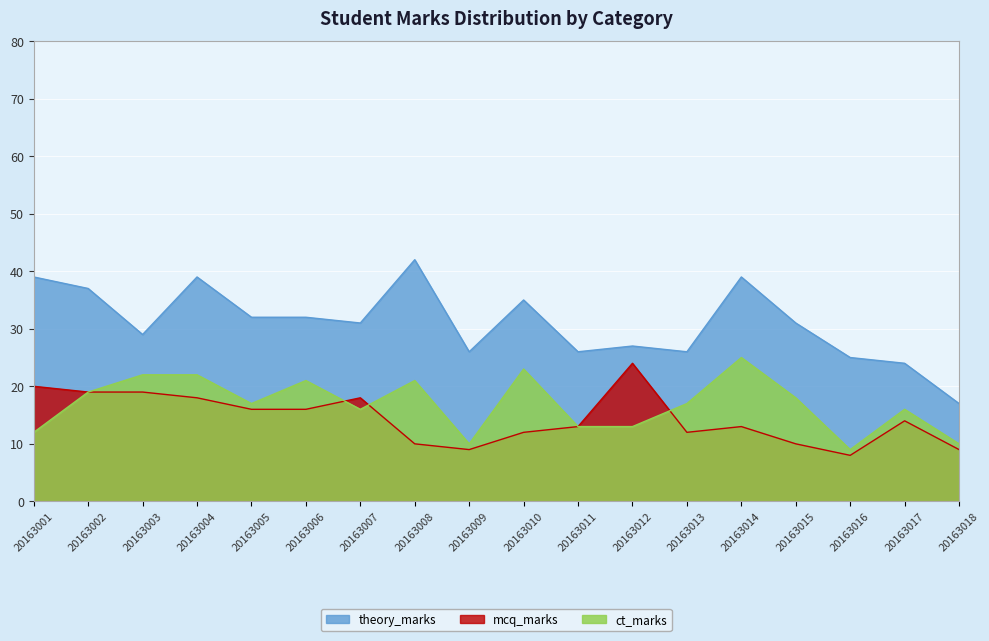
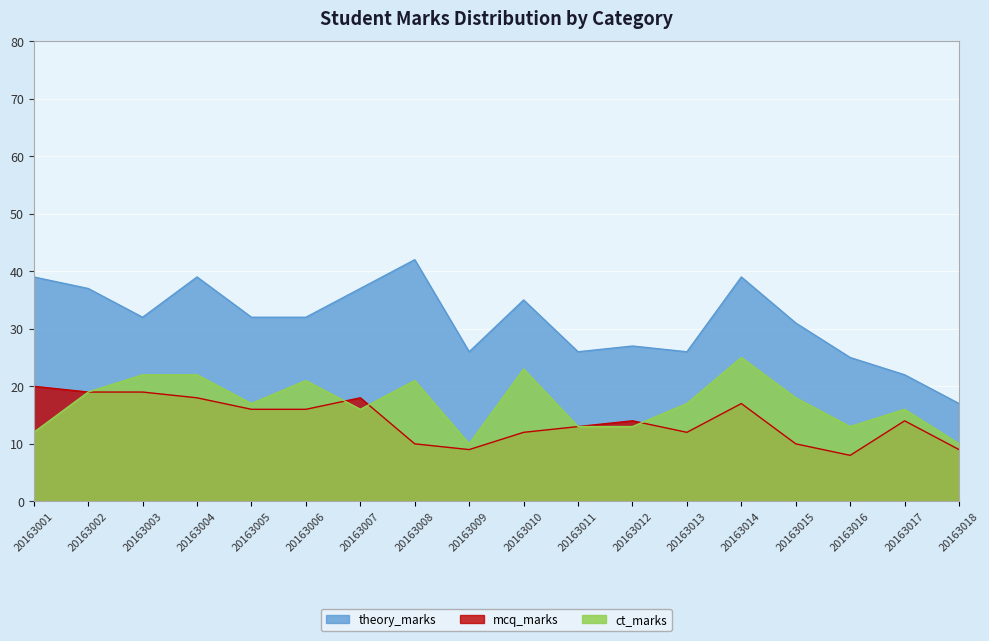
theory_marks, 20163003: 29 -> 32
theory_marks, 20163007: 31 -> 37
mcq_marks, 20163012: 24 -> 14
mcq_marks, 20163014: 13 -> 17
ct_marks, 20163016: 9 -> 13
theory_marks, 20163017: 24 -> 22
